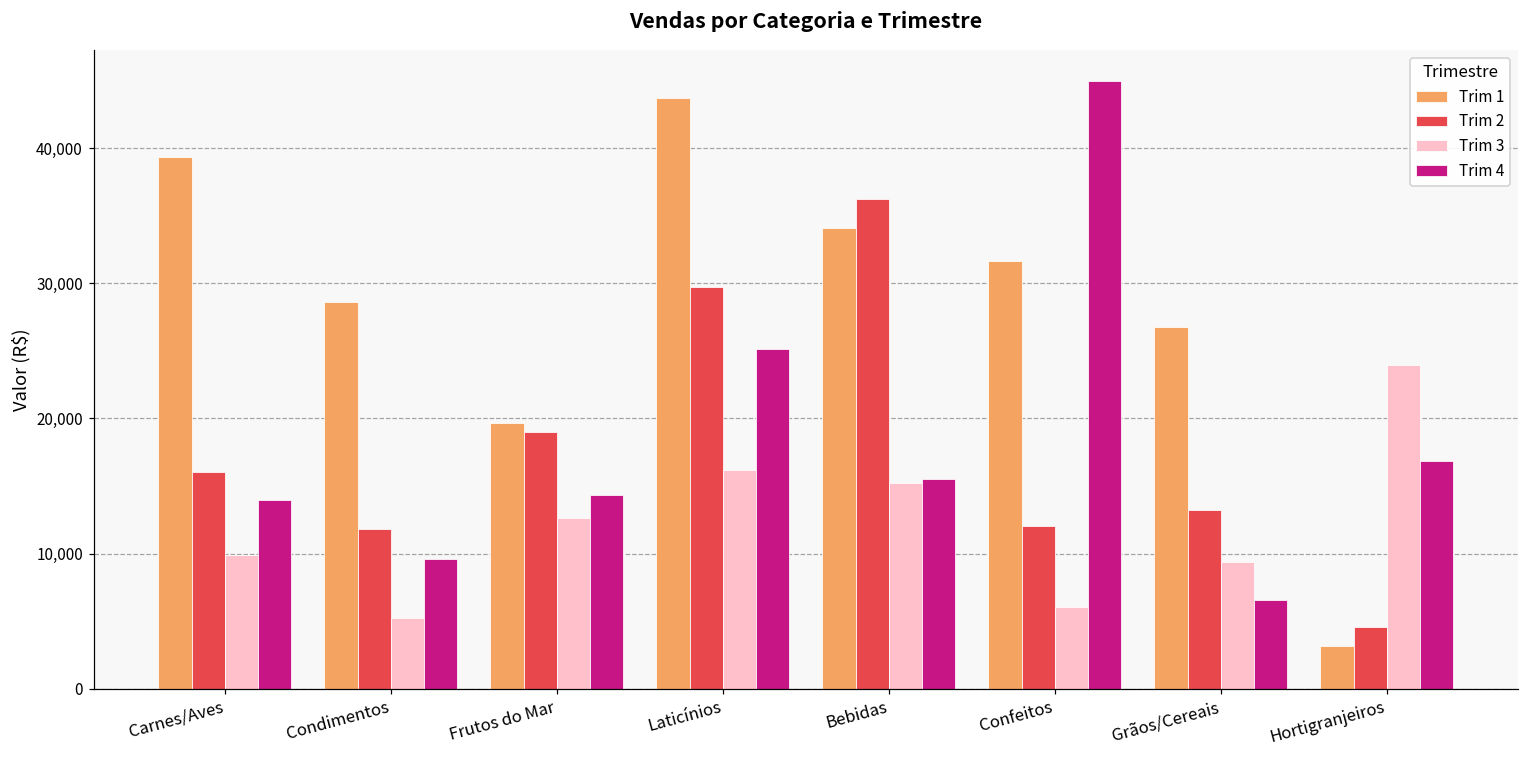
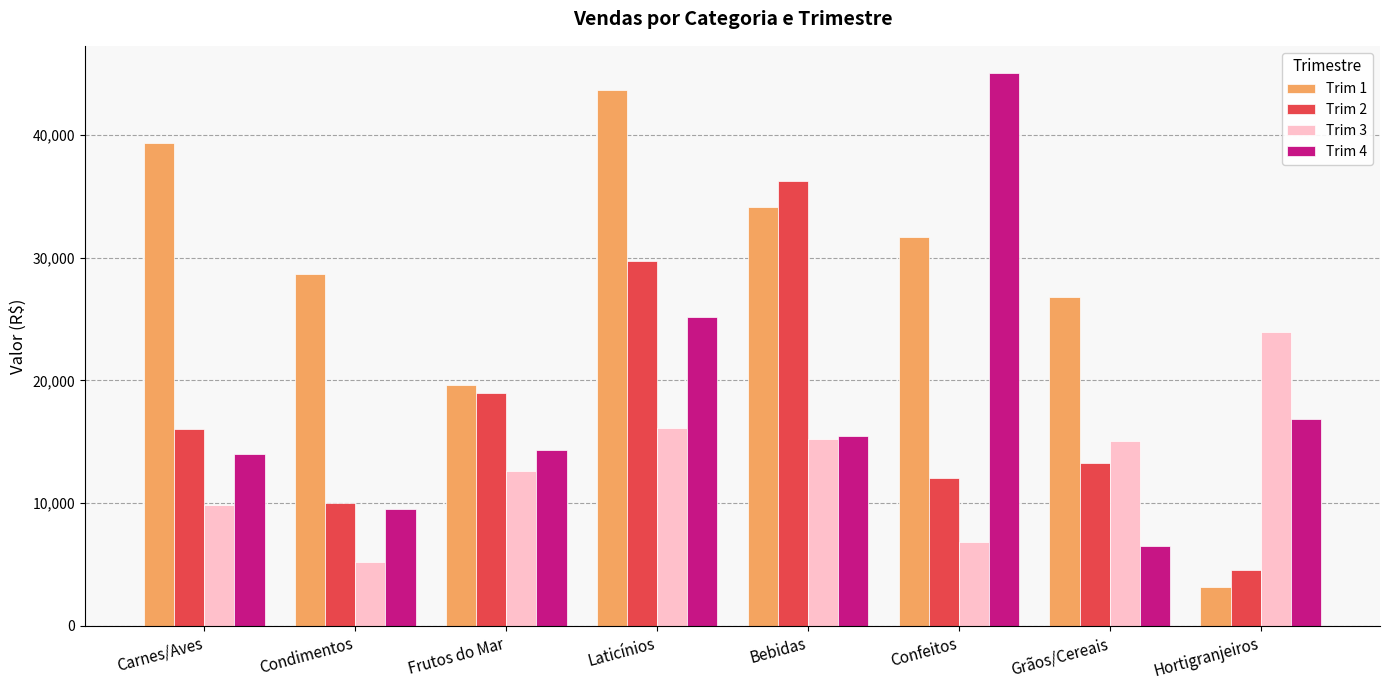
Trim 2, Condimentos: 11,800 -> 10,100
Trim 3, Confeitos: 6,100 -> 6,800
Trim 3, Grãos/Cereais: 9,400 -> 15,100
